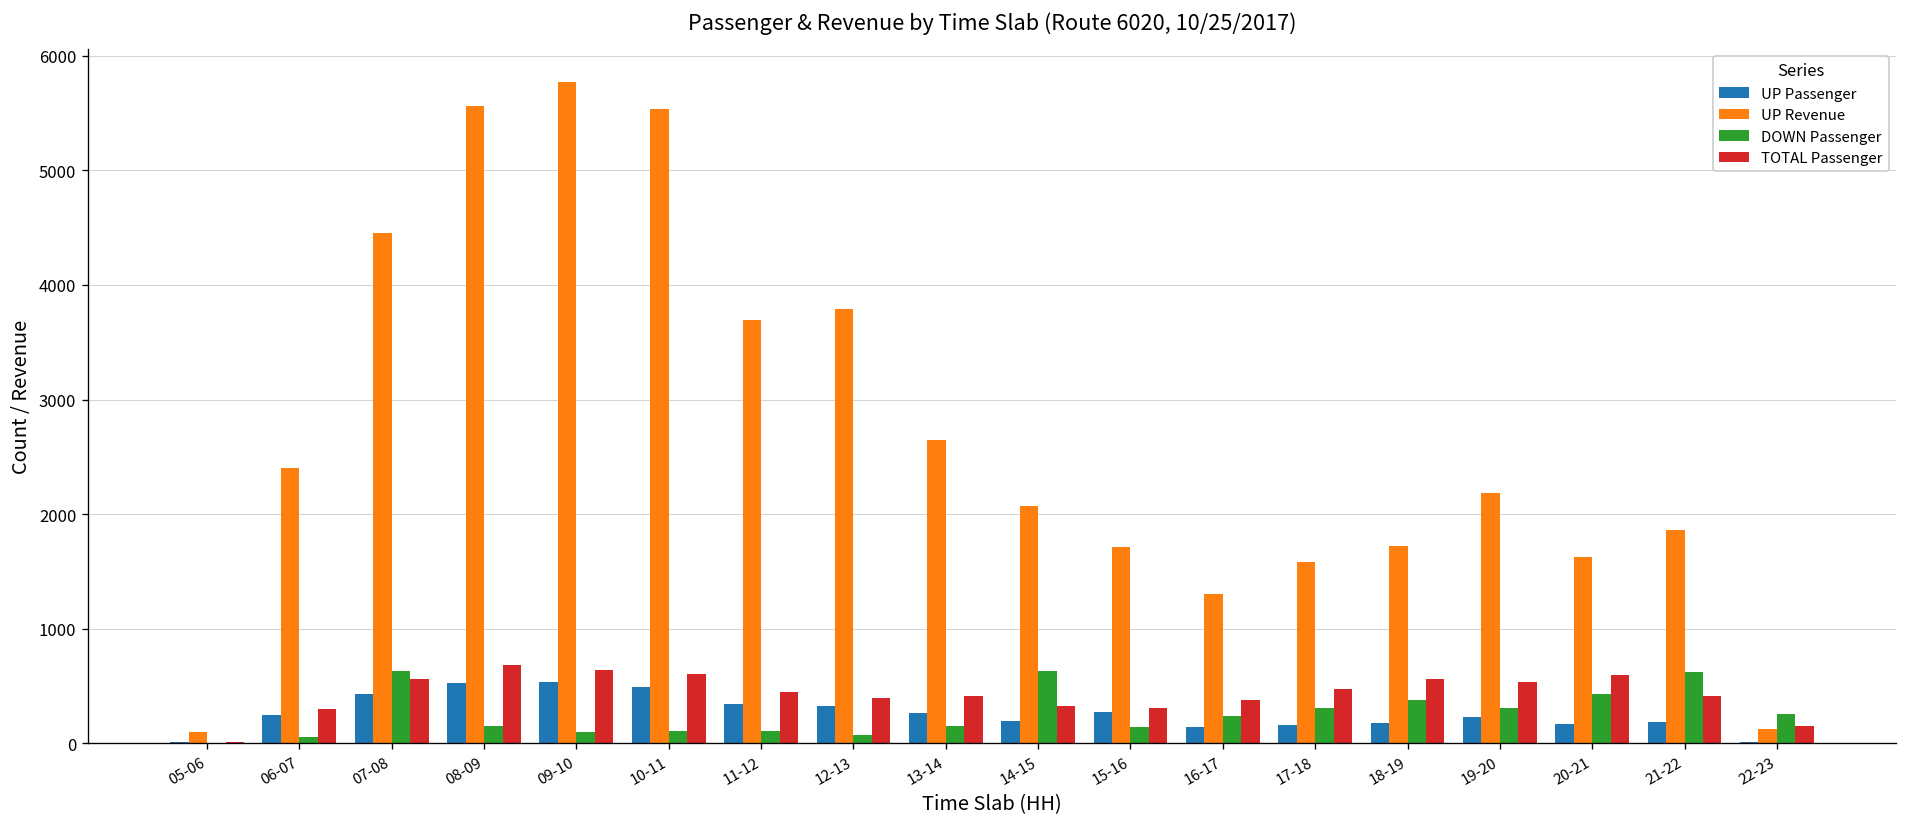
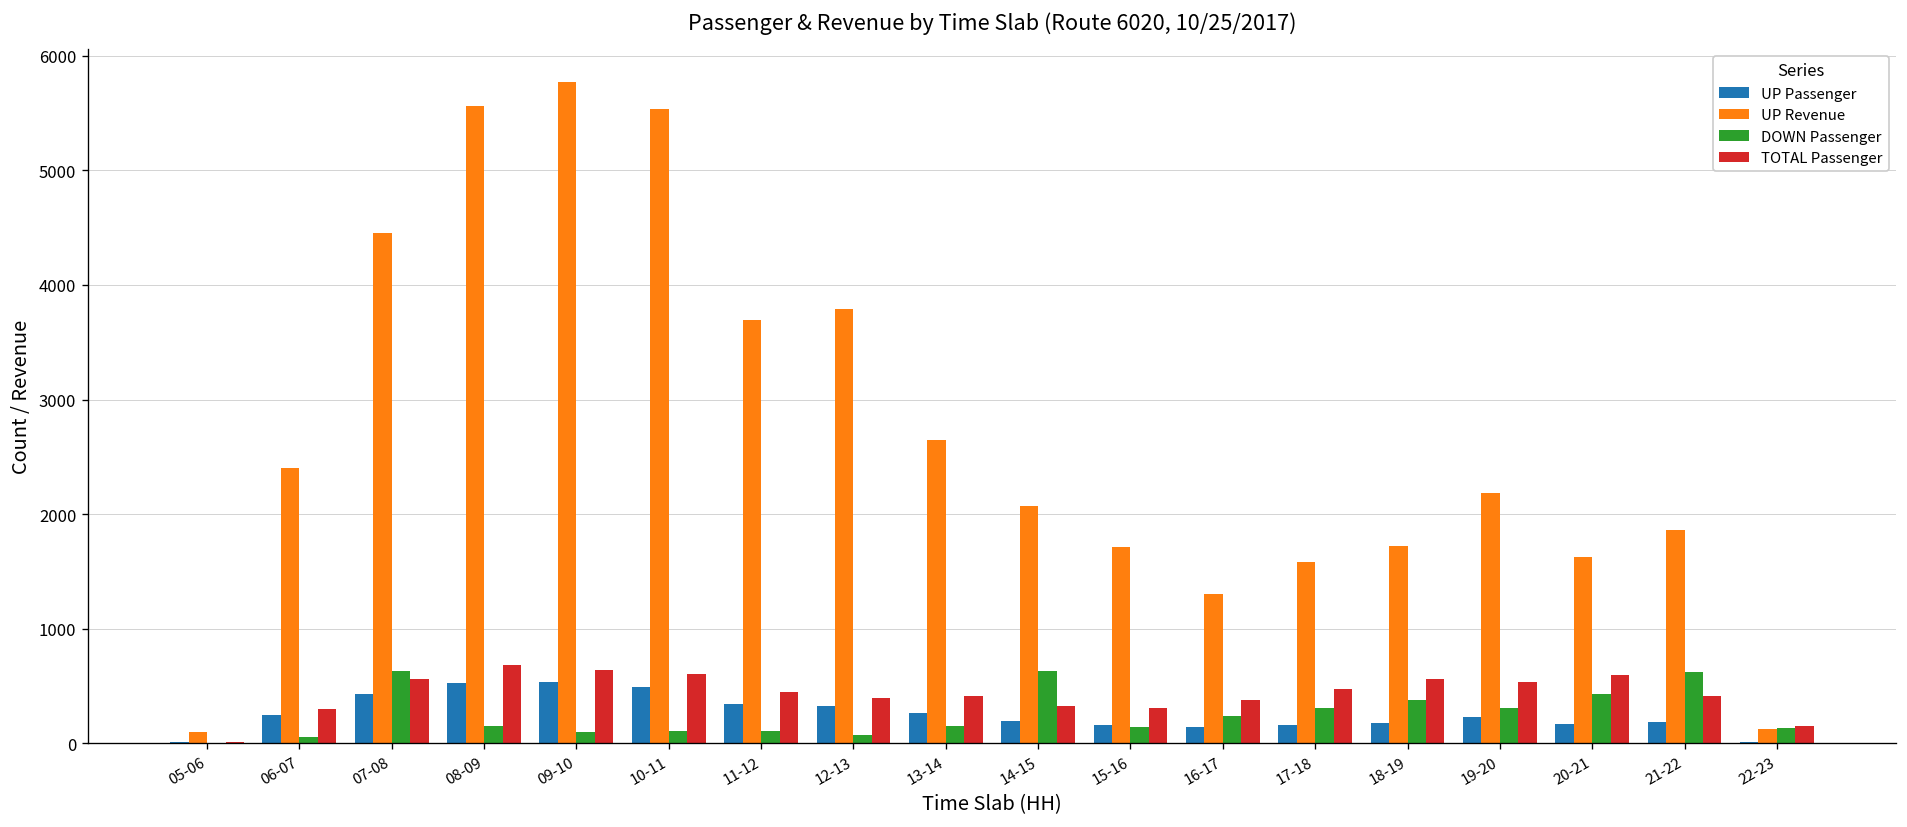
UP Passenger, 15-16: 300 -> 200
DOWN Passenger, 22-23: 300 -> 100
